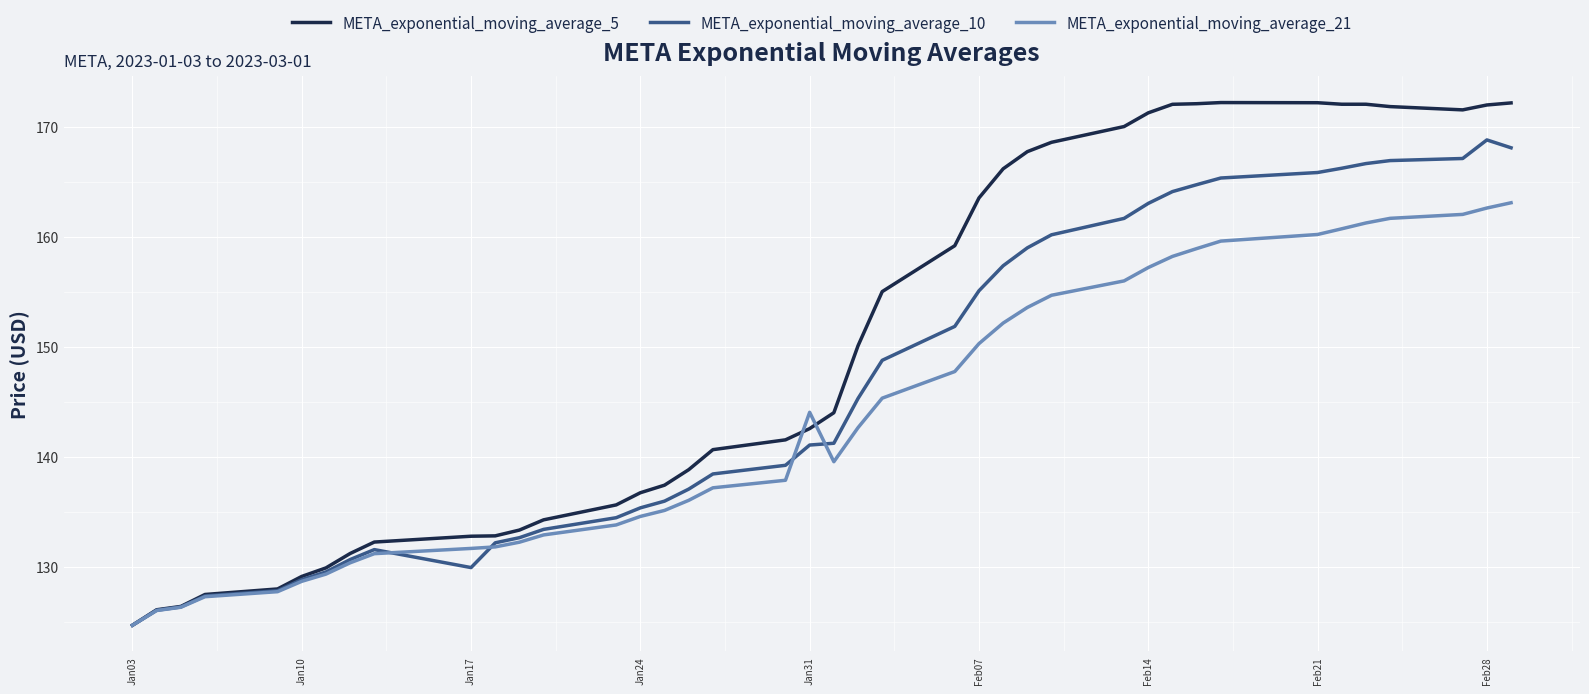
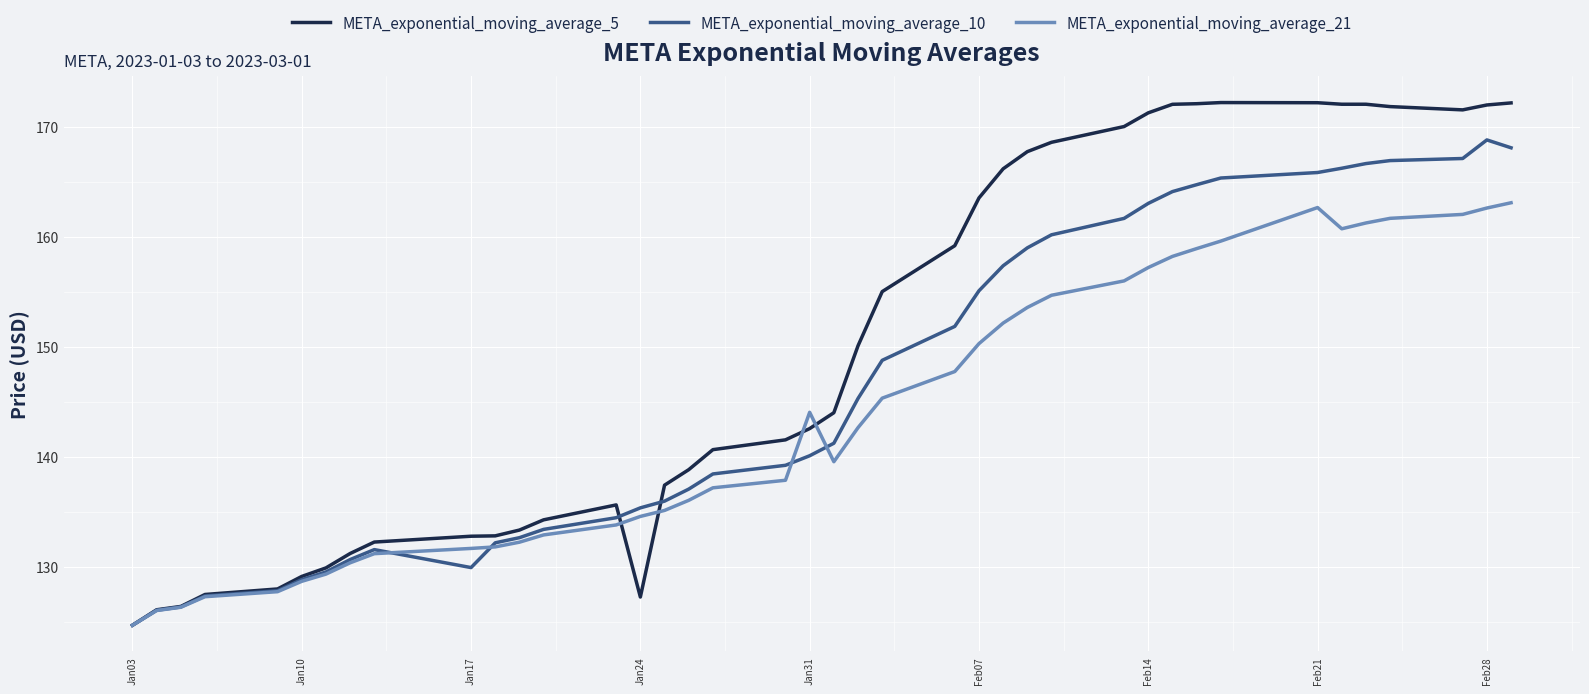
META_exponential_moving_average_5, Jan24: 136.8 -> 127.3
META_exponential_moving_average_10, Jan31: 141.1 -> 140.1
META_exponential_moving_average_21, Feb21: 160.2 -> 162.7
